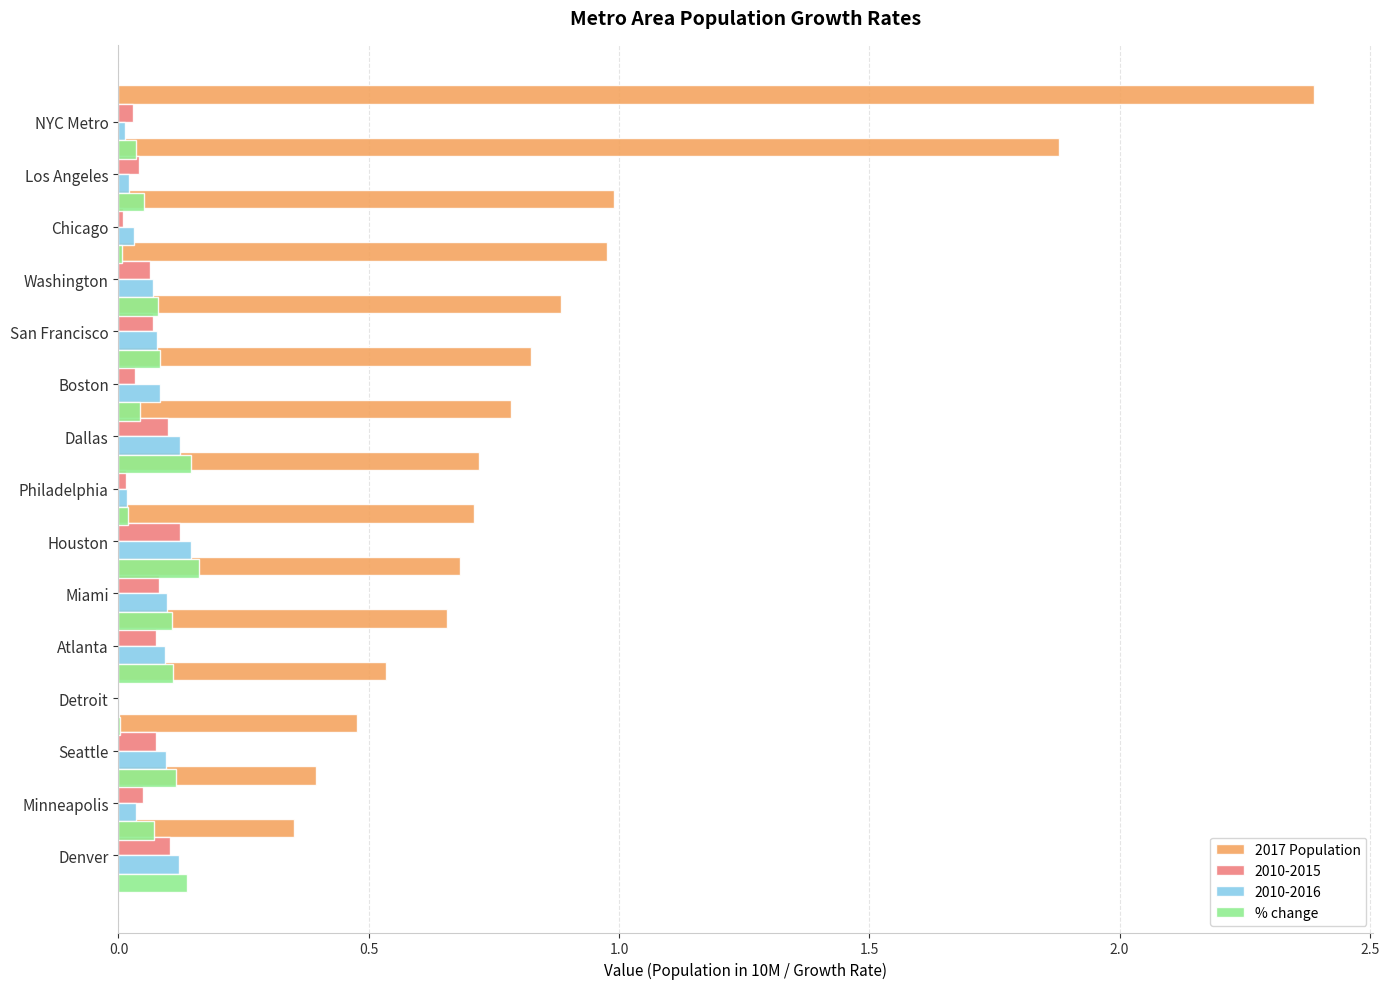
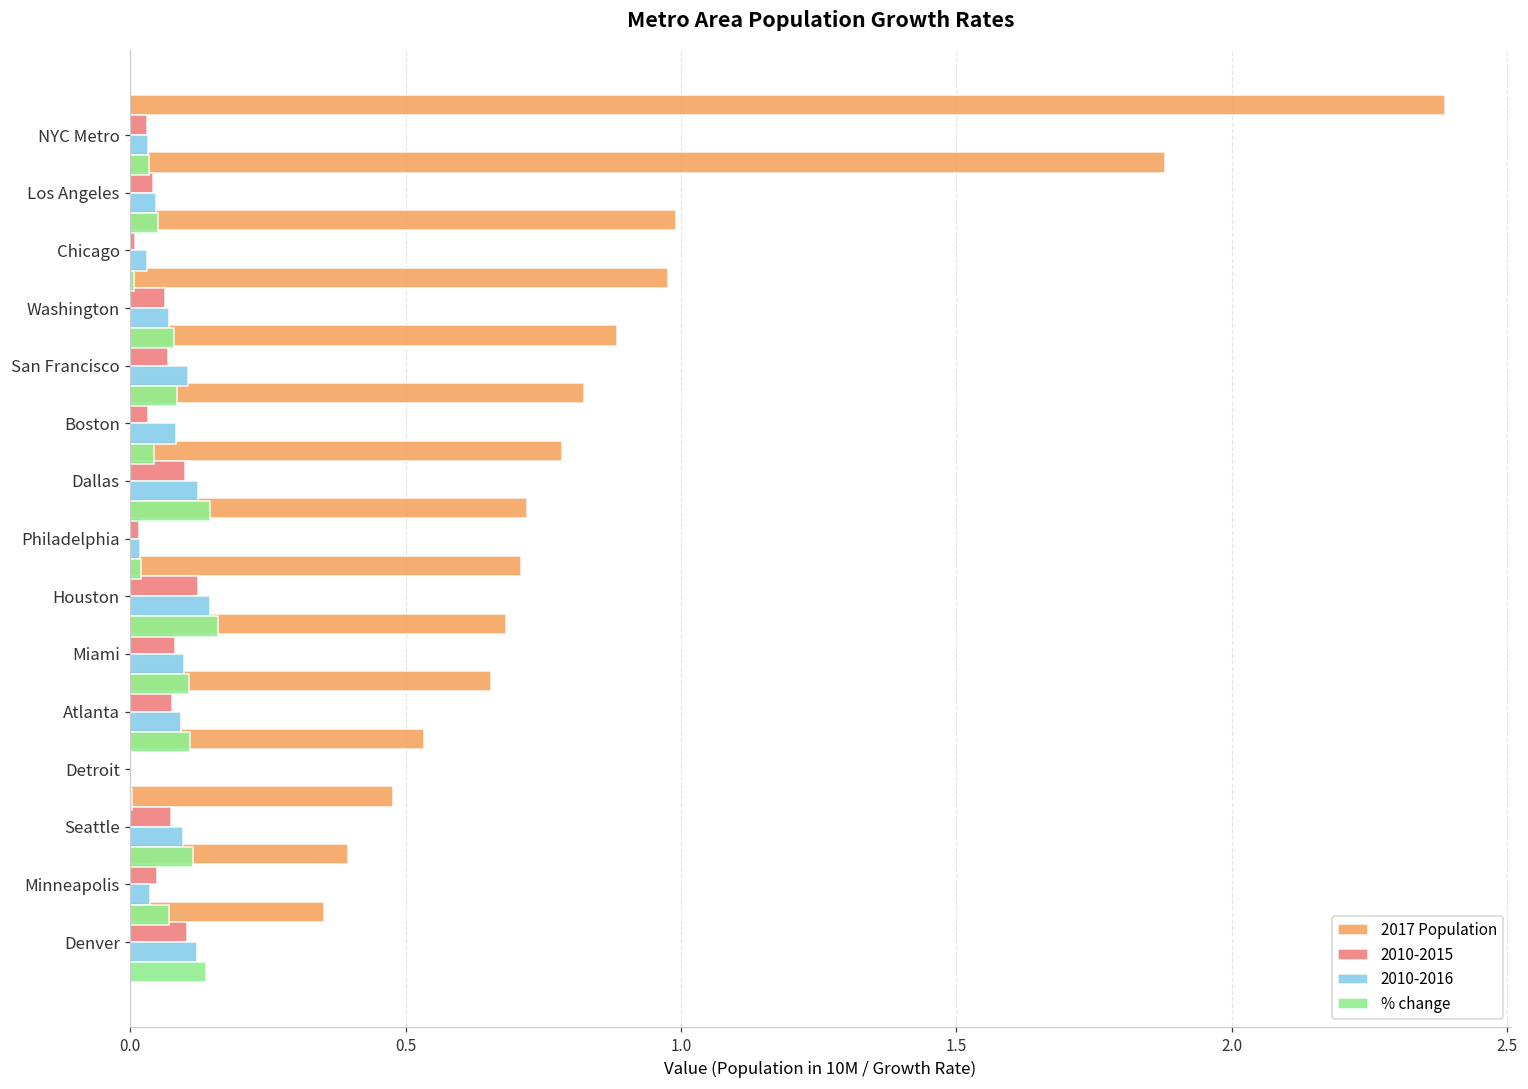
2010-2016, NYC Metro: 0.01 -> 0.03
2010-2016, Los Angeles: 0.02 -> 0.05
2010-2016, San Francisco: 0.08 -> 0.10
